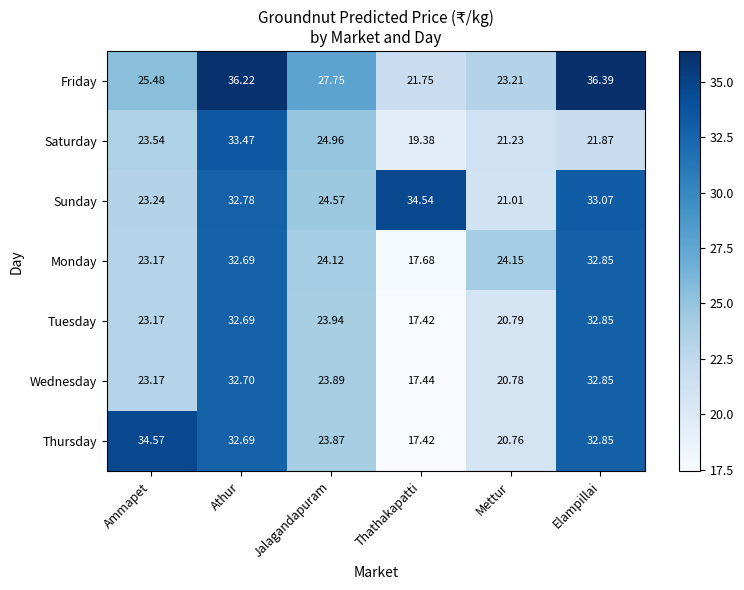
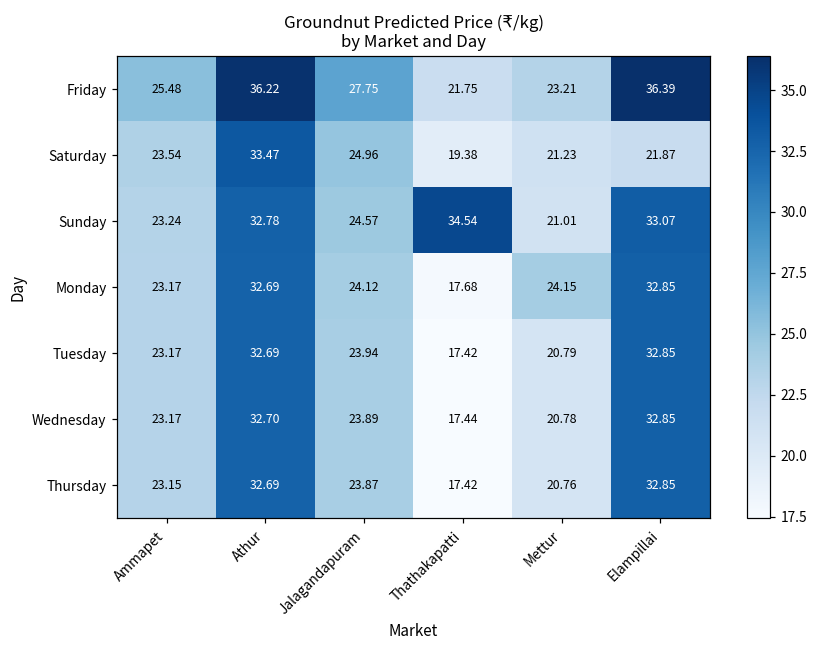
Thursday, Ammapet: 34.57 -> 23.15
